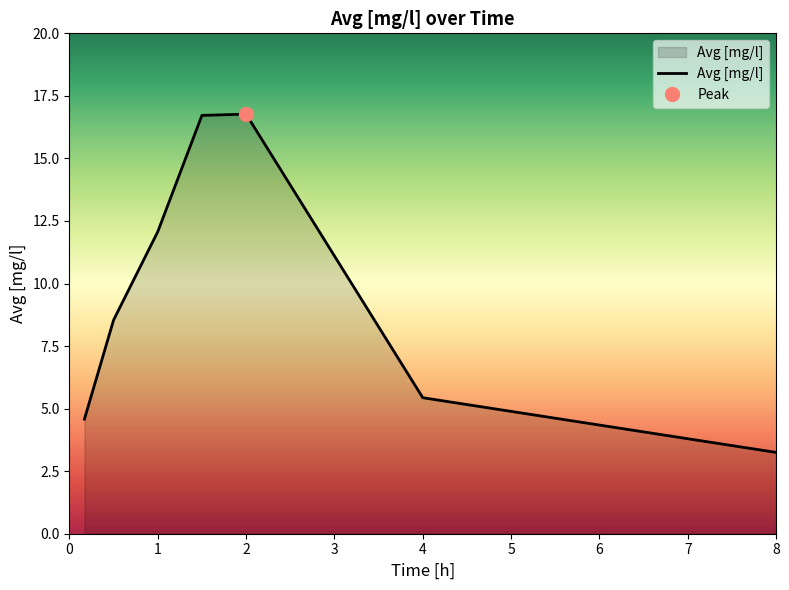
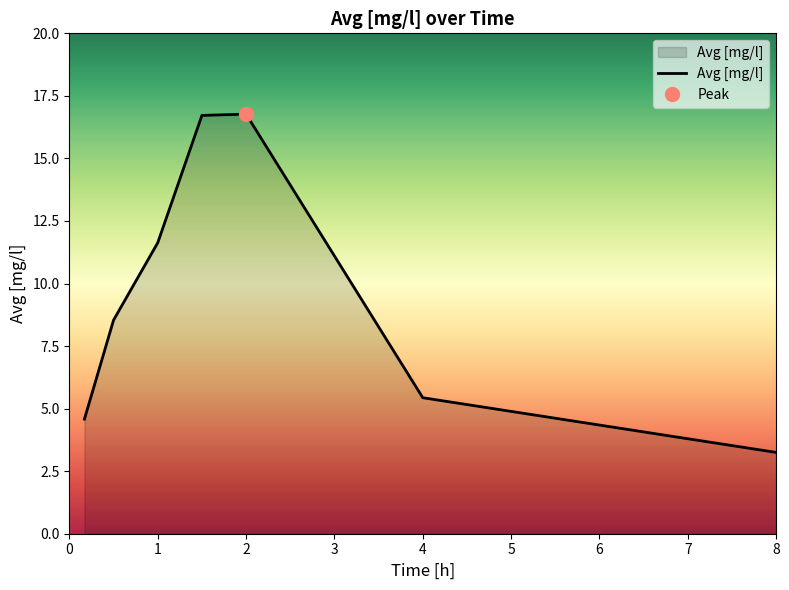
Avg [mg/l], 1: 12.1 -> 11.6
